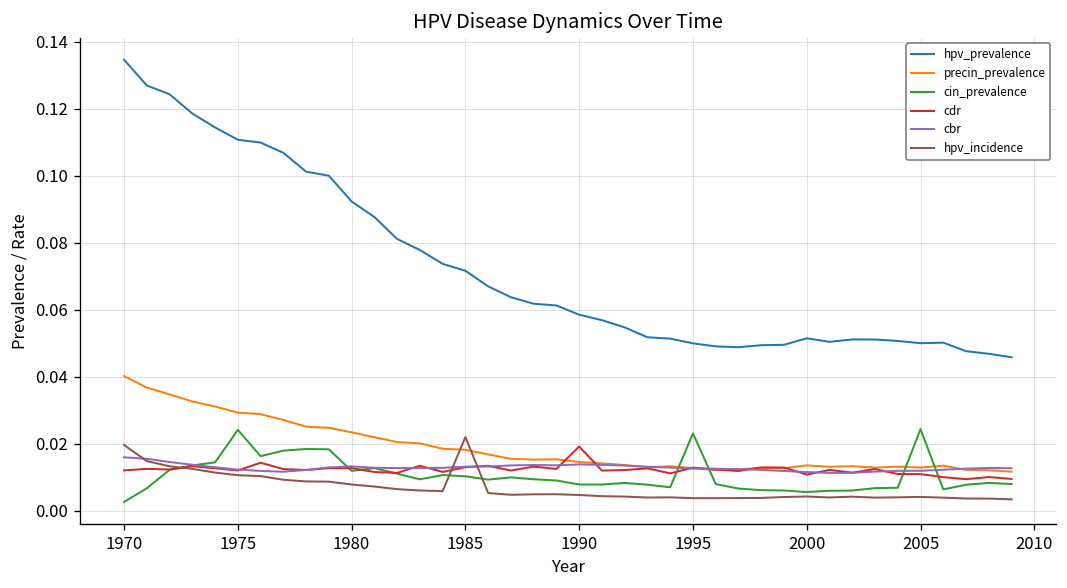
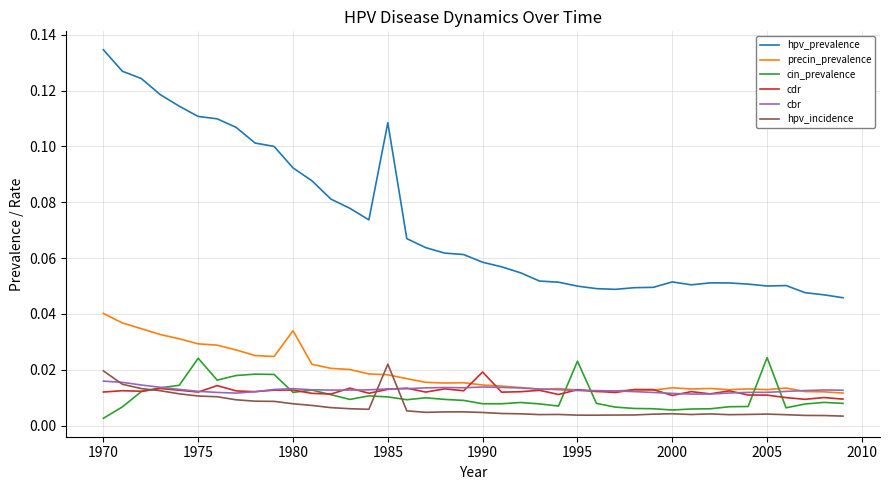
precin_prevalence, 1980: 0.023 -> 0.034
hpv_prevalence, 1985: 0.072 -> 0.108
